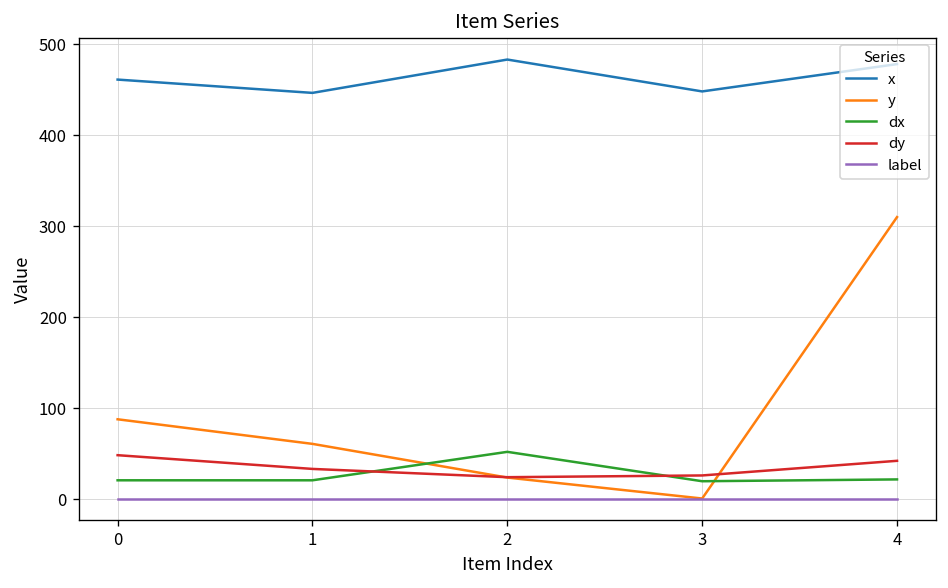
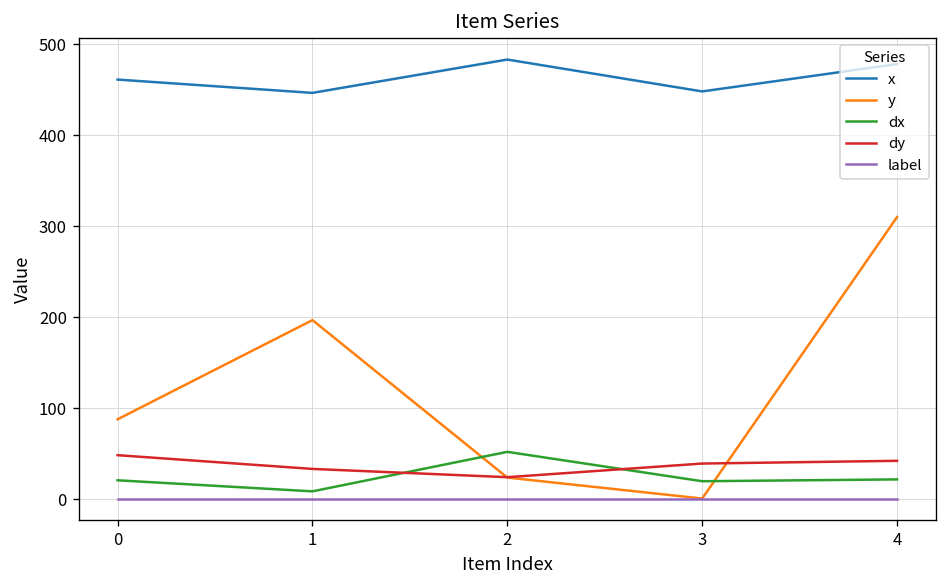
y, 1: 60 -> 200
dx, 1: 20 -> 10
dy, 3: 30 -> 40
